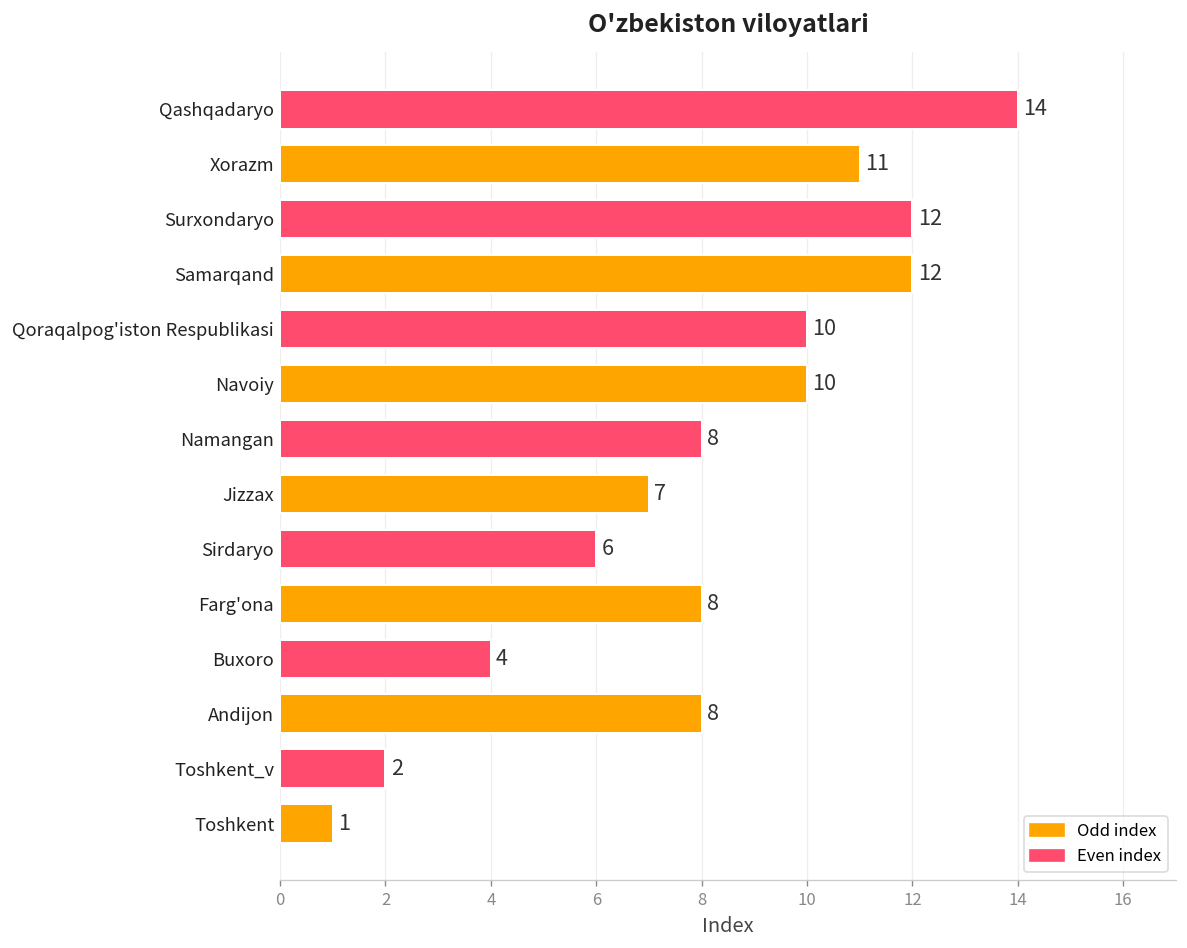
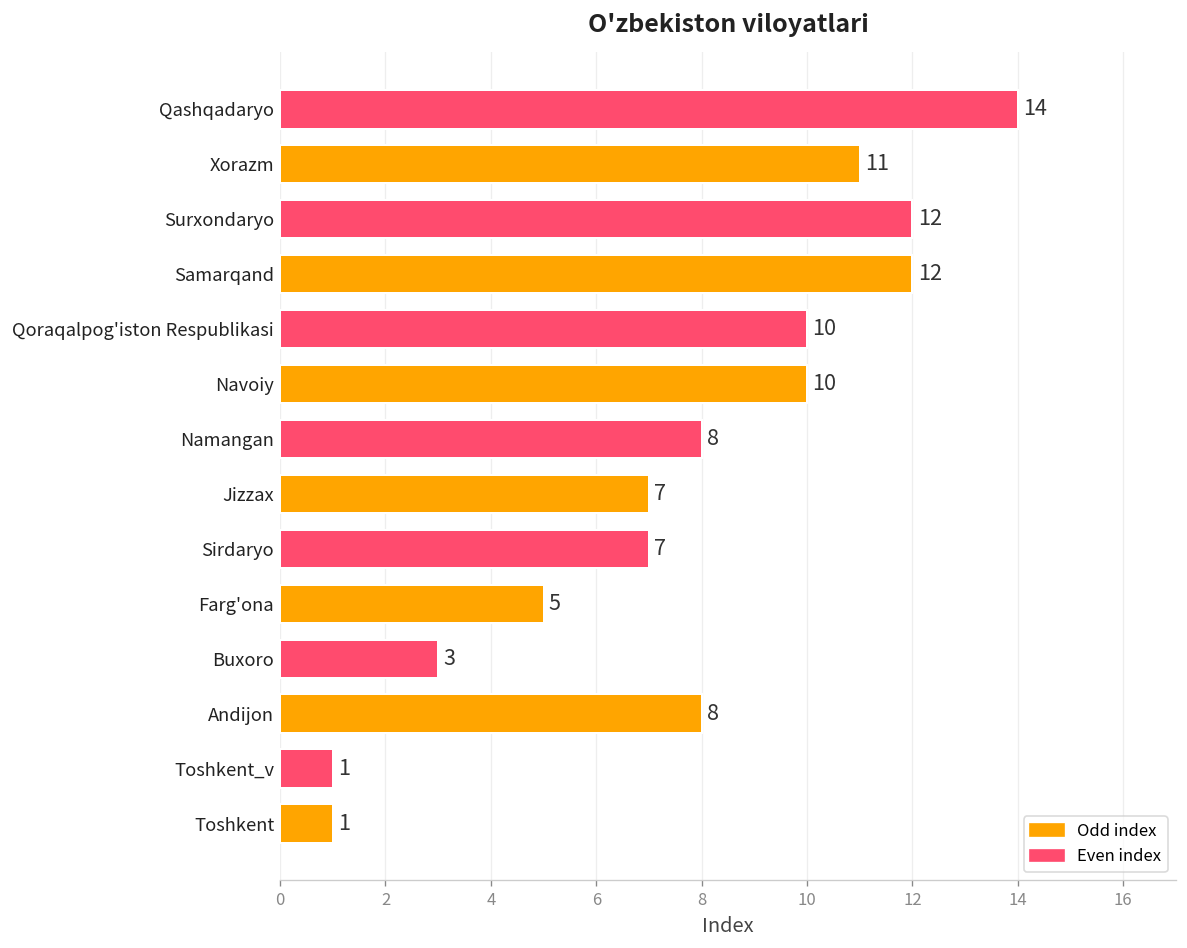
Sirdaryo: 6 -> 7
Farg'ona: 8 -> 5
Buxoro: 4 -> 3
Toshkent_v: 2 -> 1
